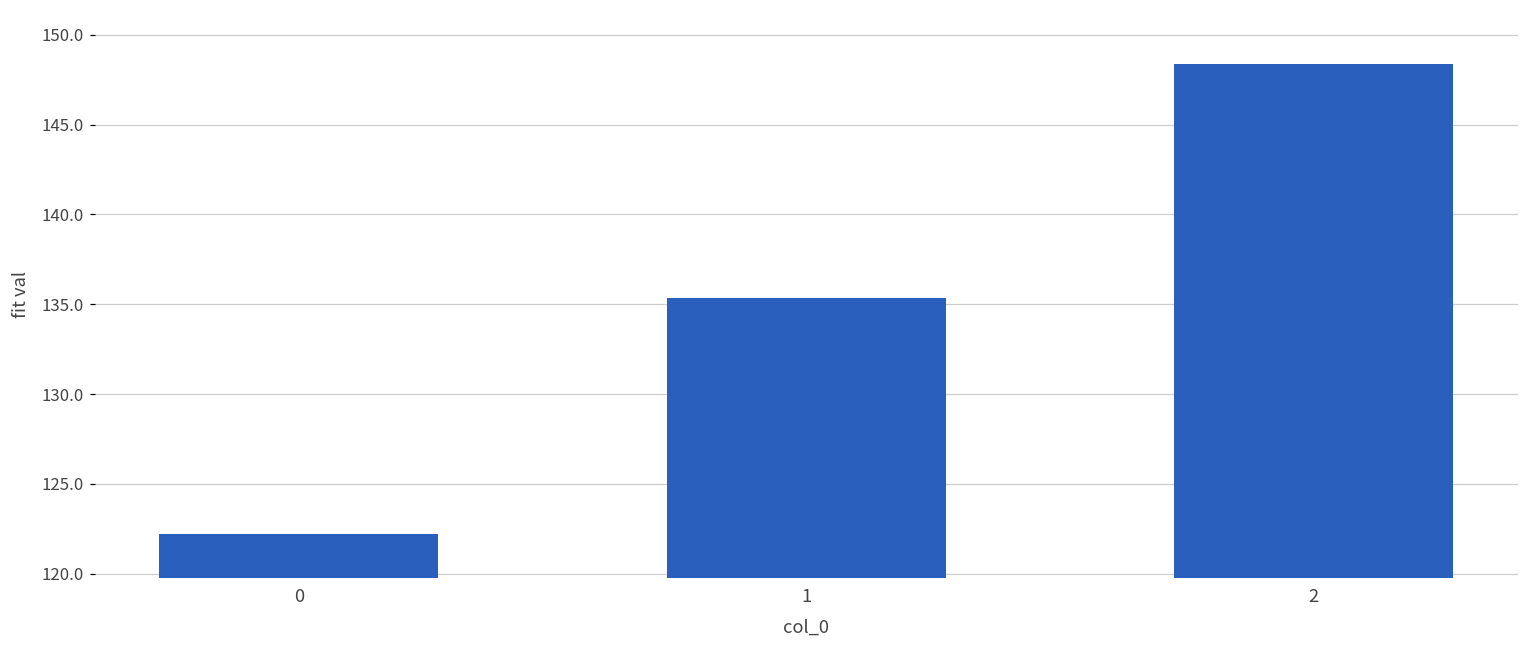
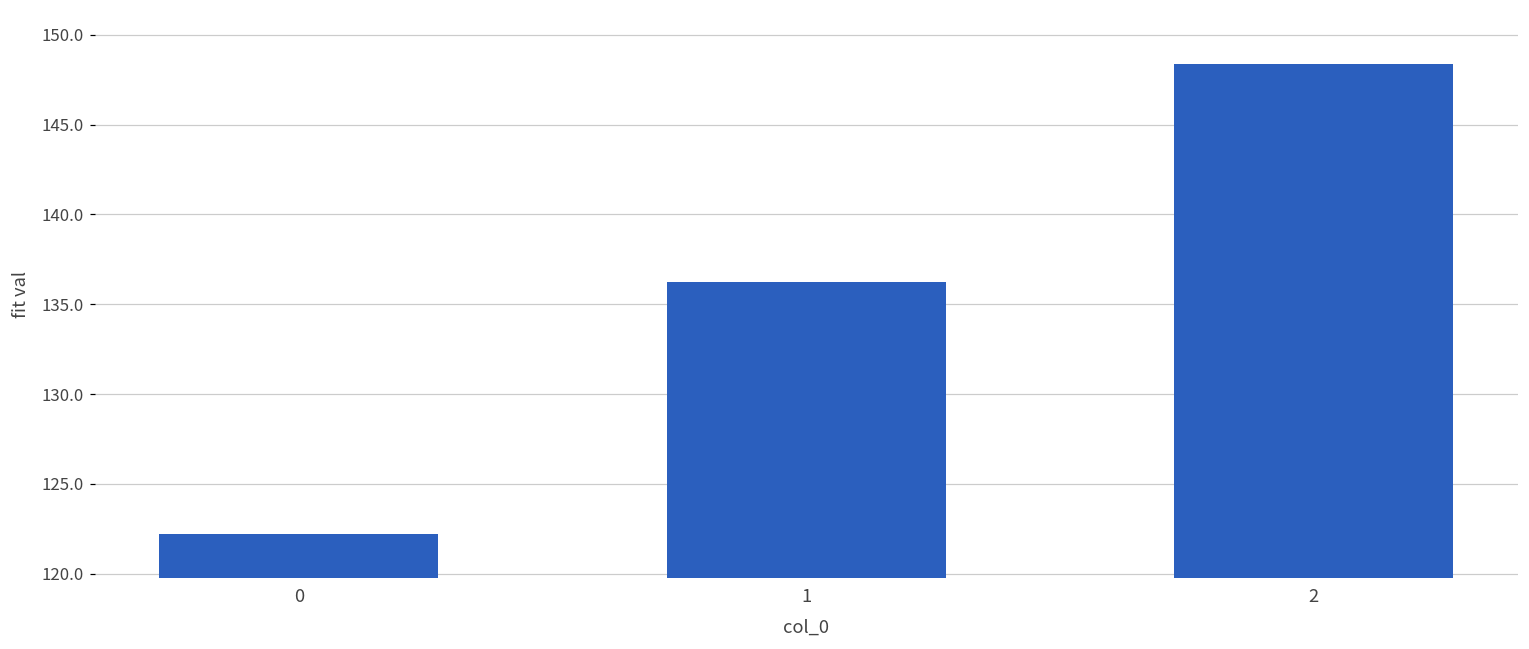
1: 135.3 -> 136.2
